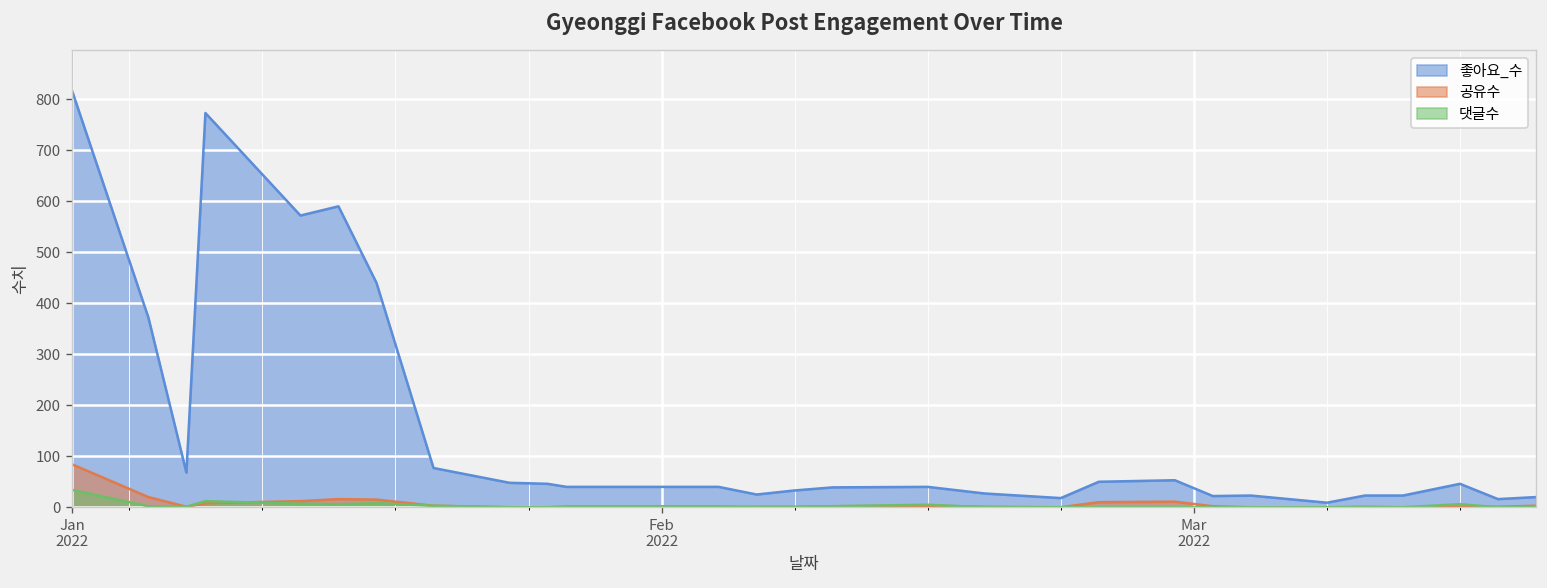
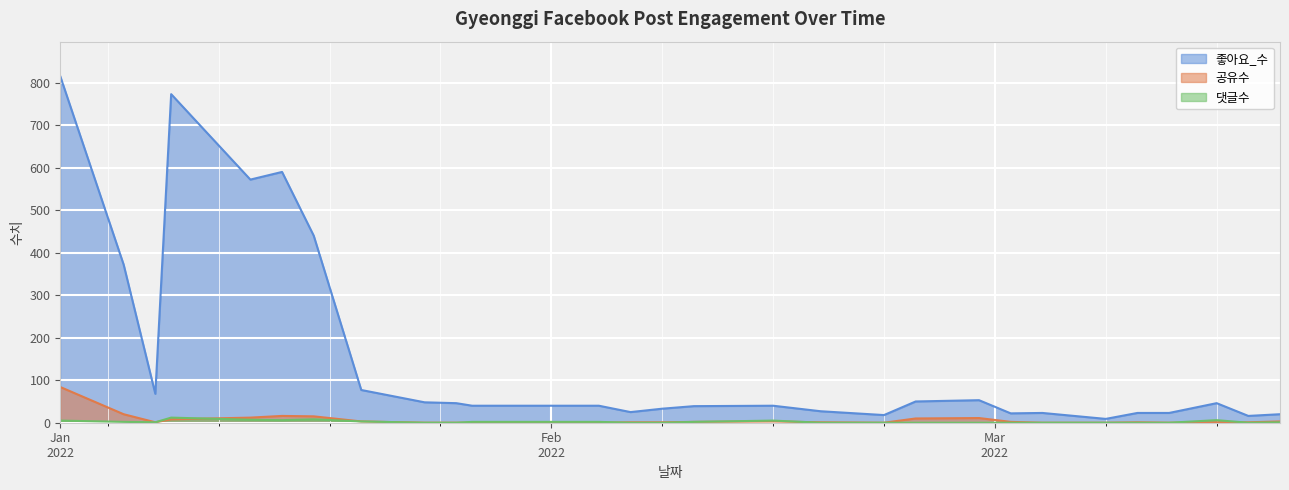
댓글수, Jan 2022: 30 -> 10
